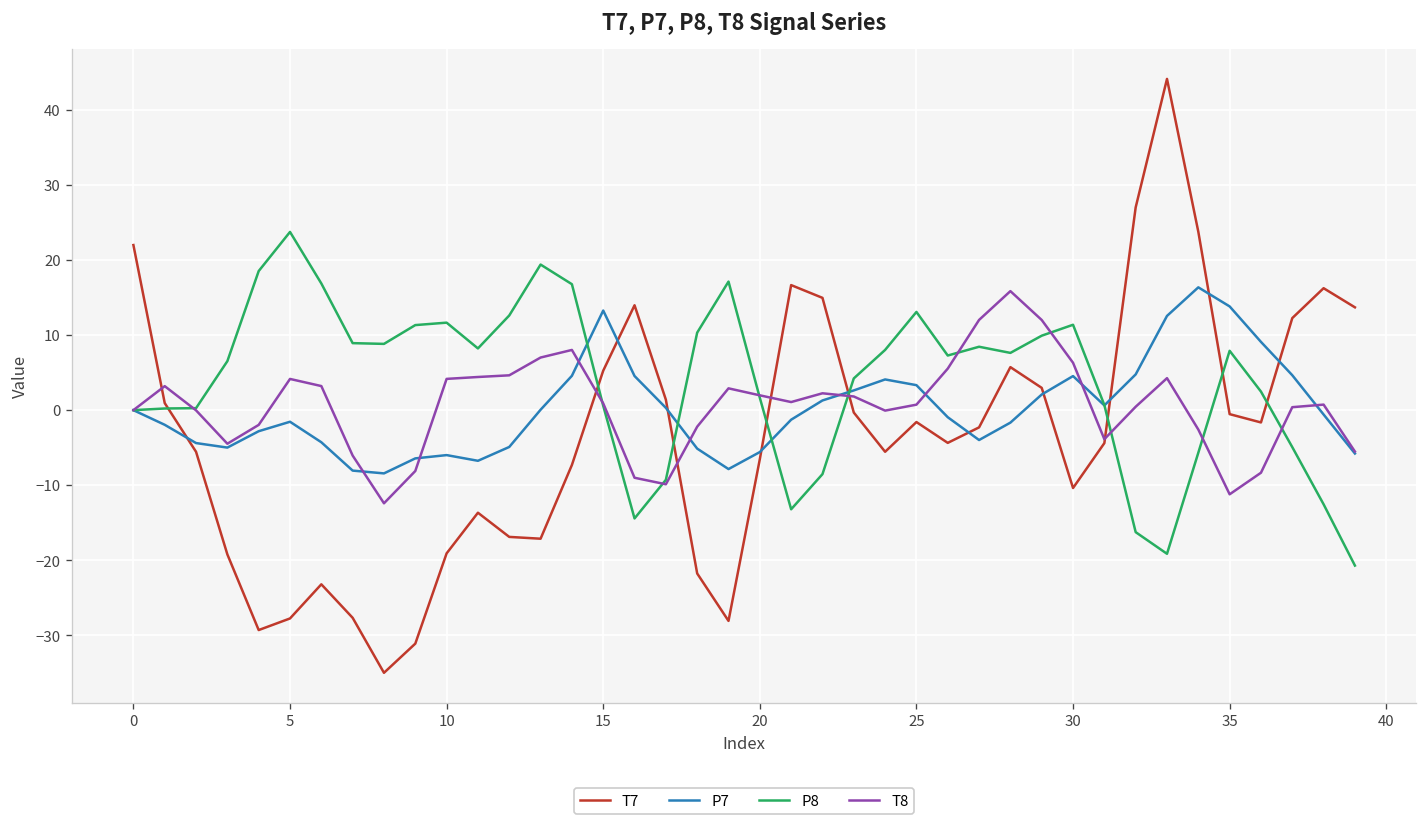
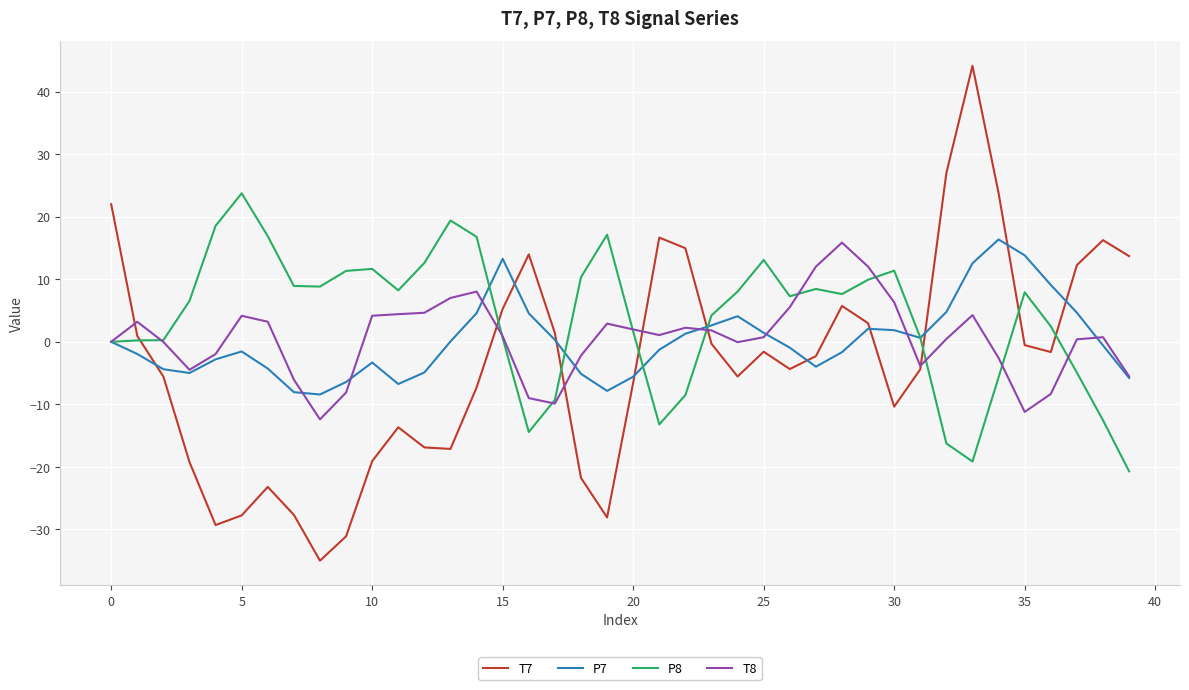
P7, 10: -6 -> -3
P7, 25: 3 -> 1
P7, 30: 5 -> 2
